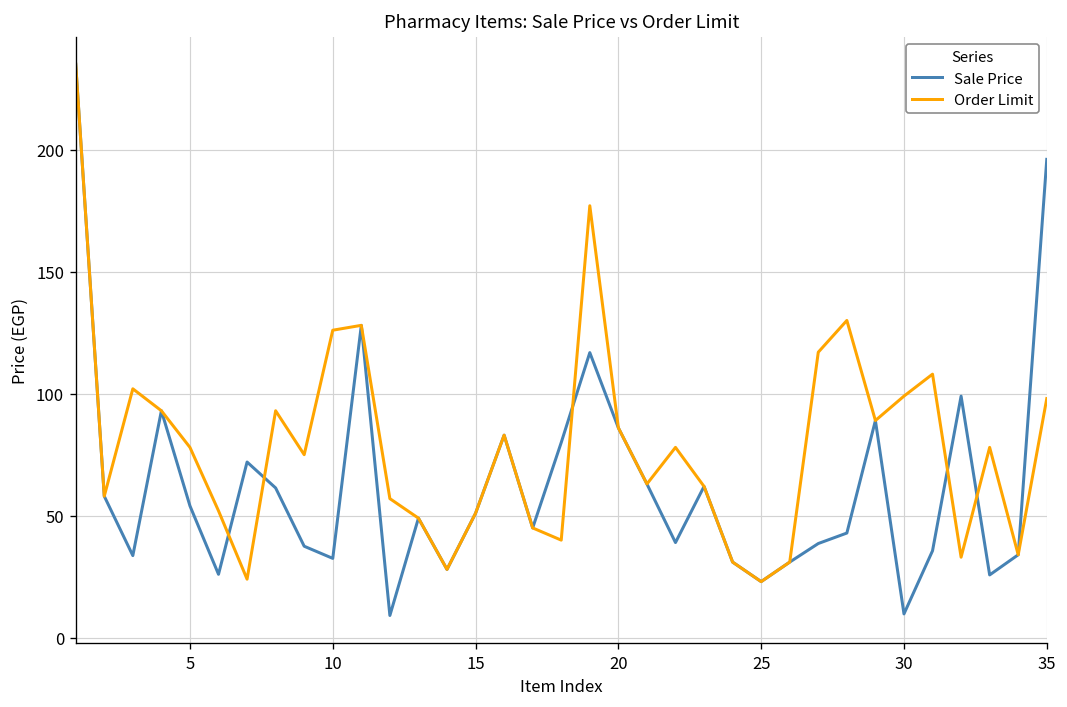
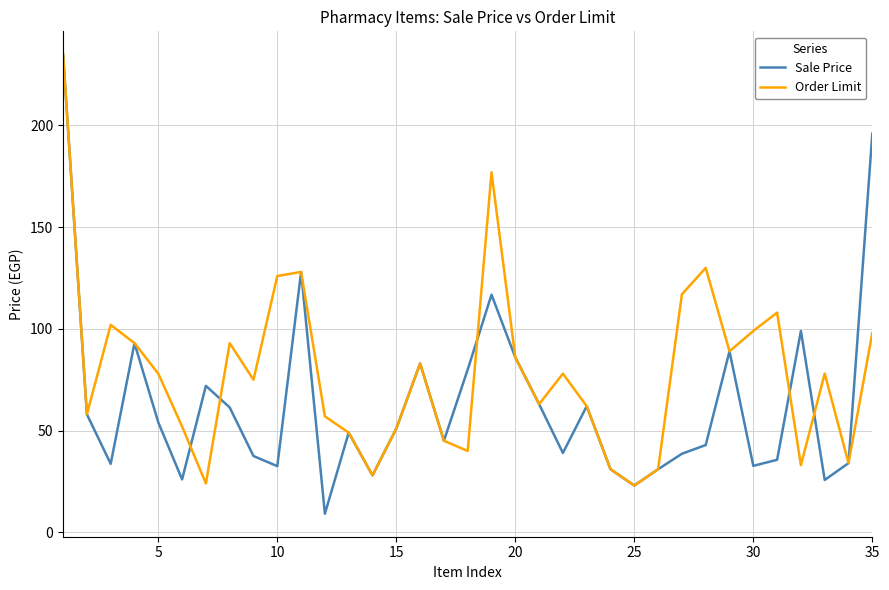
Sale Price, 30: 10 -> 33
